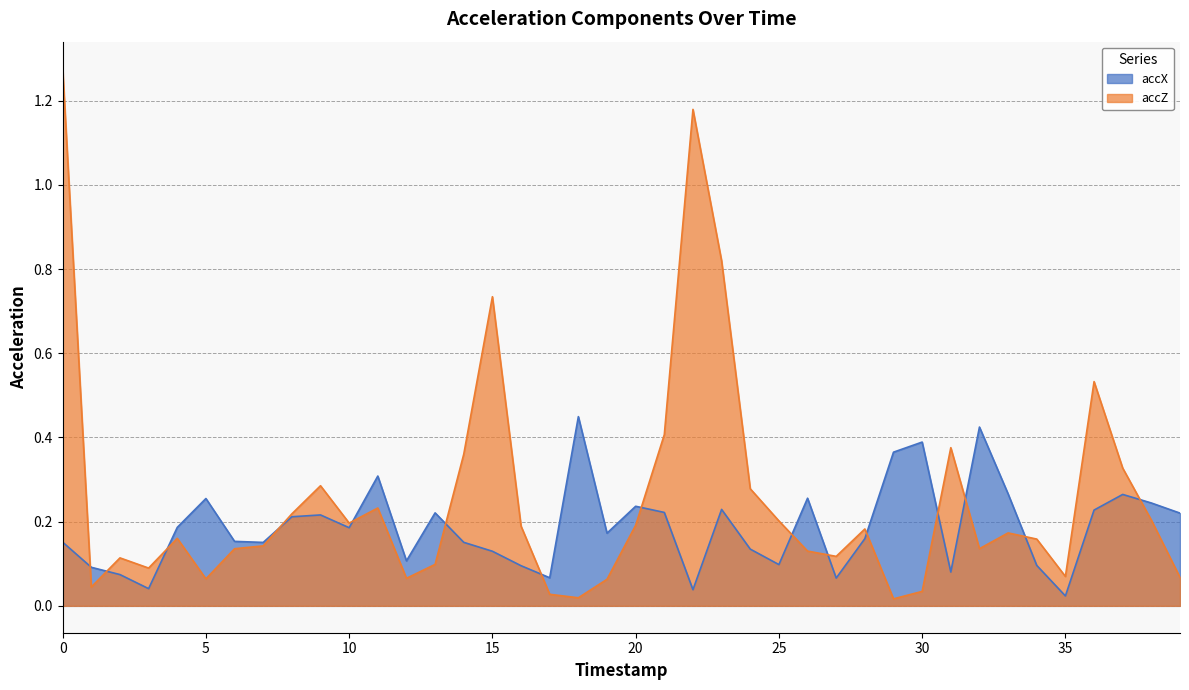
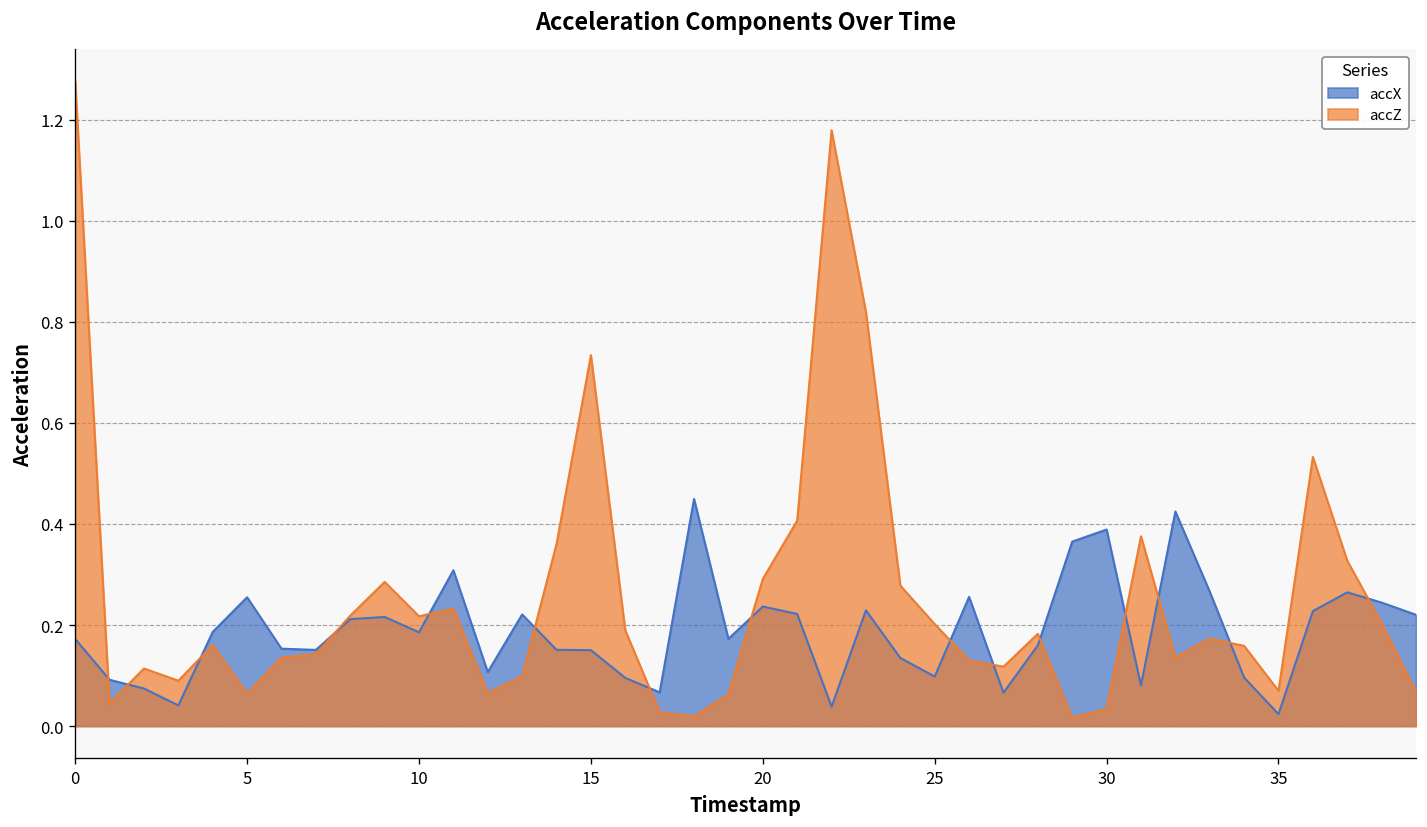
accX, 0: 0.15 -> 0.17
accZ, 10: 0.20 -> 0.22
accX, 15: 0.13 -> 0.15
accZ, 20: 0.19 -> 0.29
